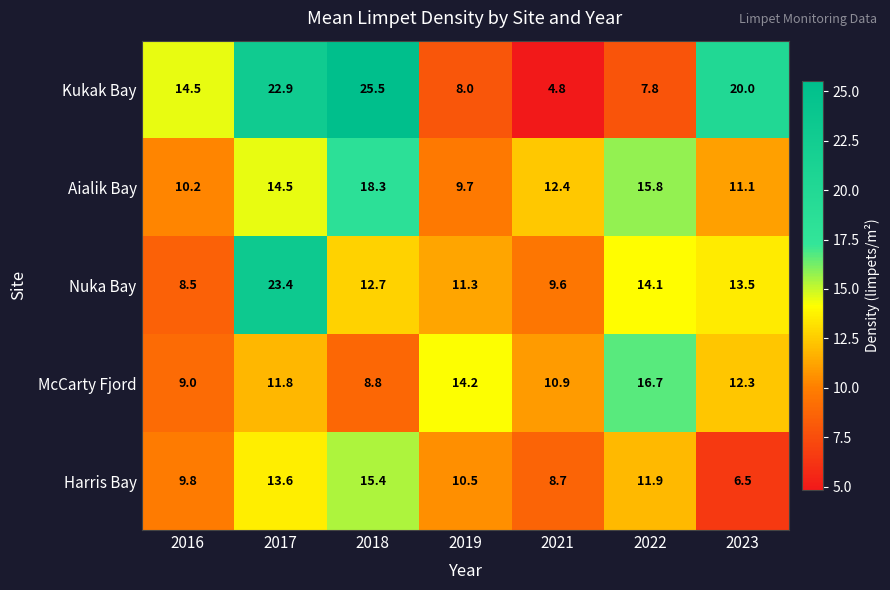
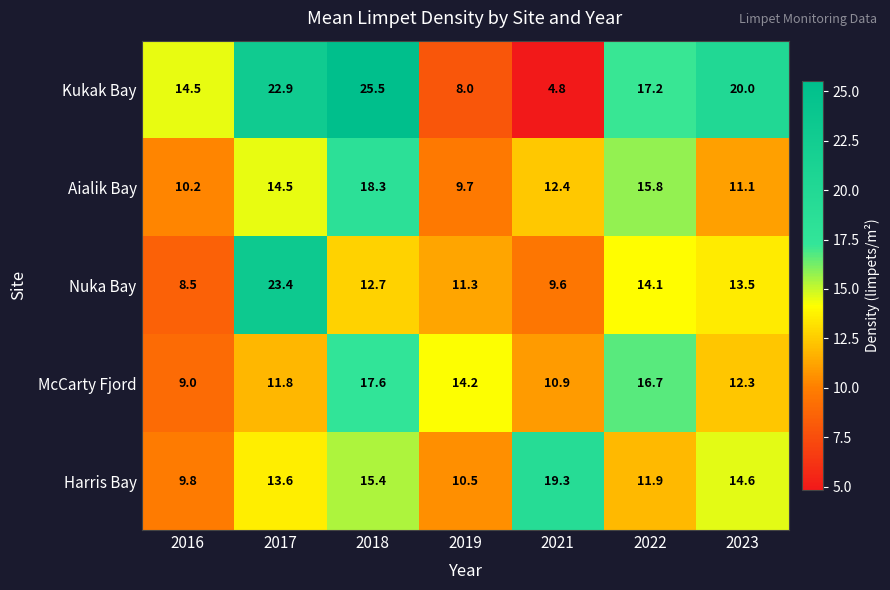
Kukak Bay, 2022: 7.8 -> 17.2
McCarty Fjord, 2018: 8.8 -> 17.6
Harris Bay, 2021: 8.7 -> 19.3
Harris Bay, 2023: 6.5 -> 14.6
